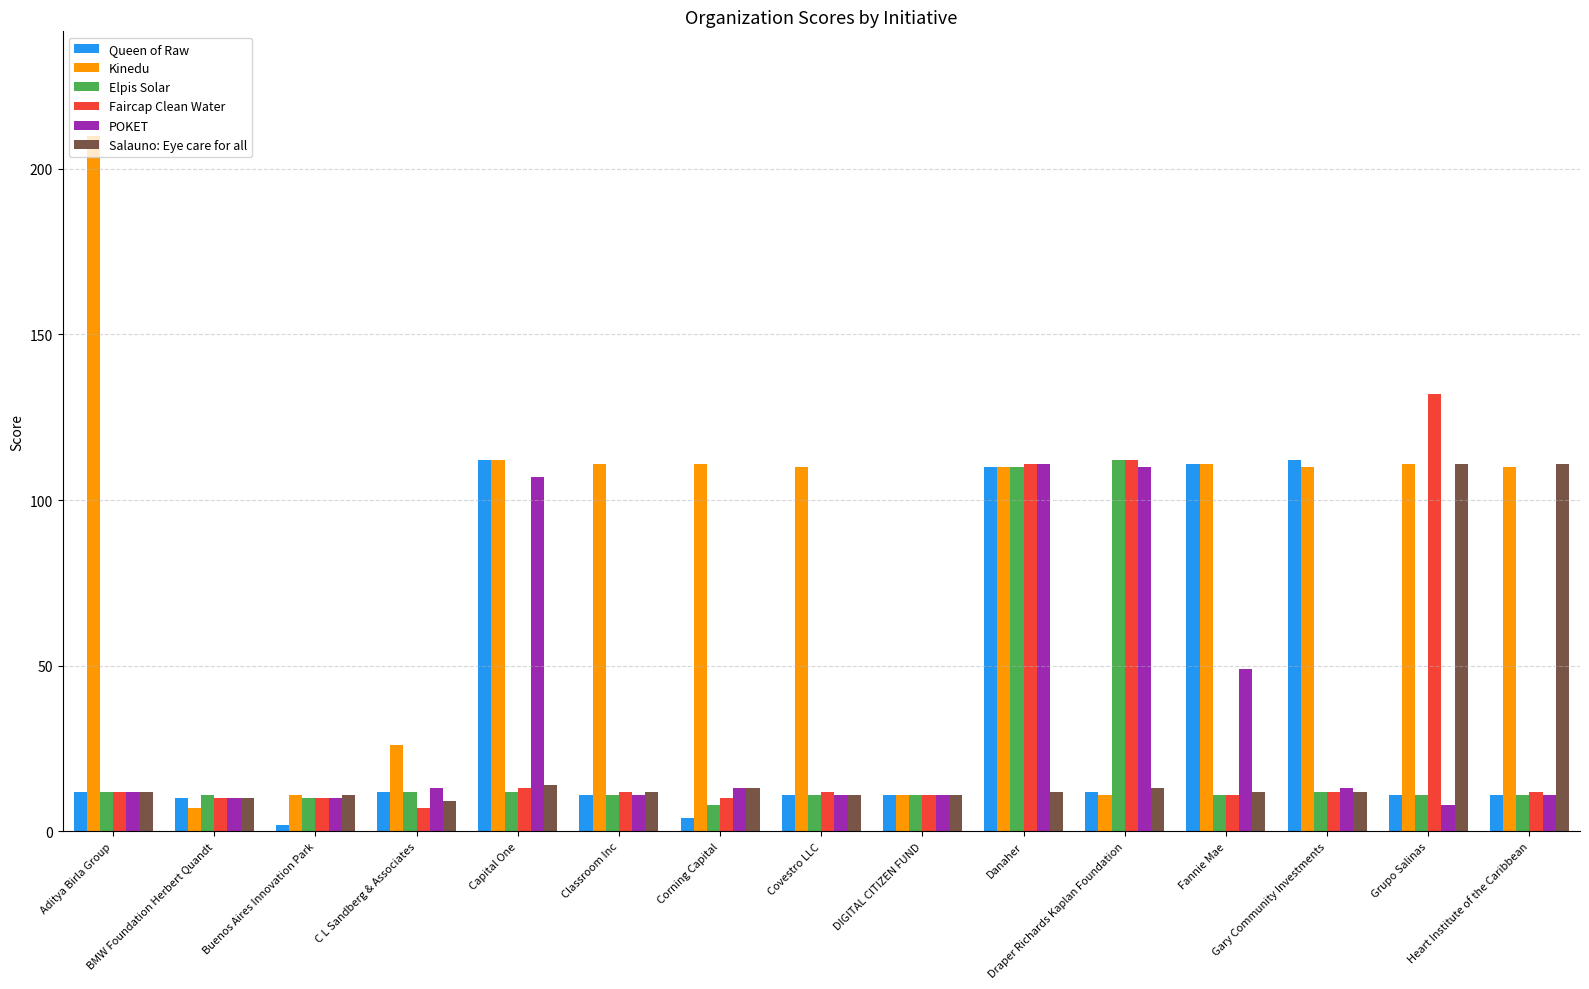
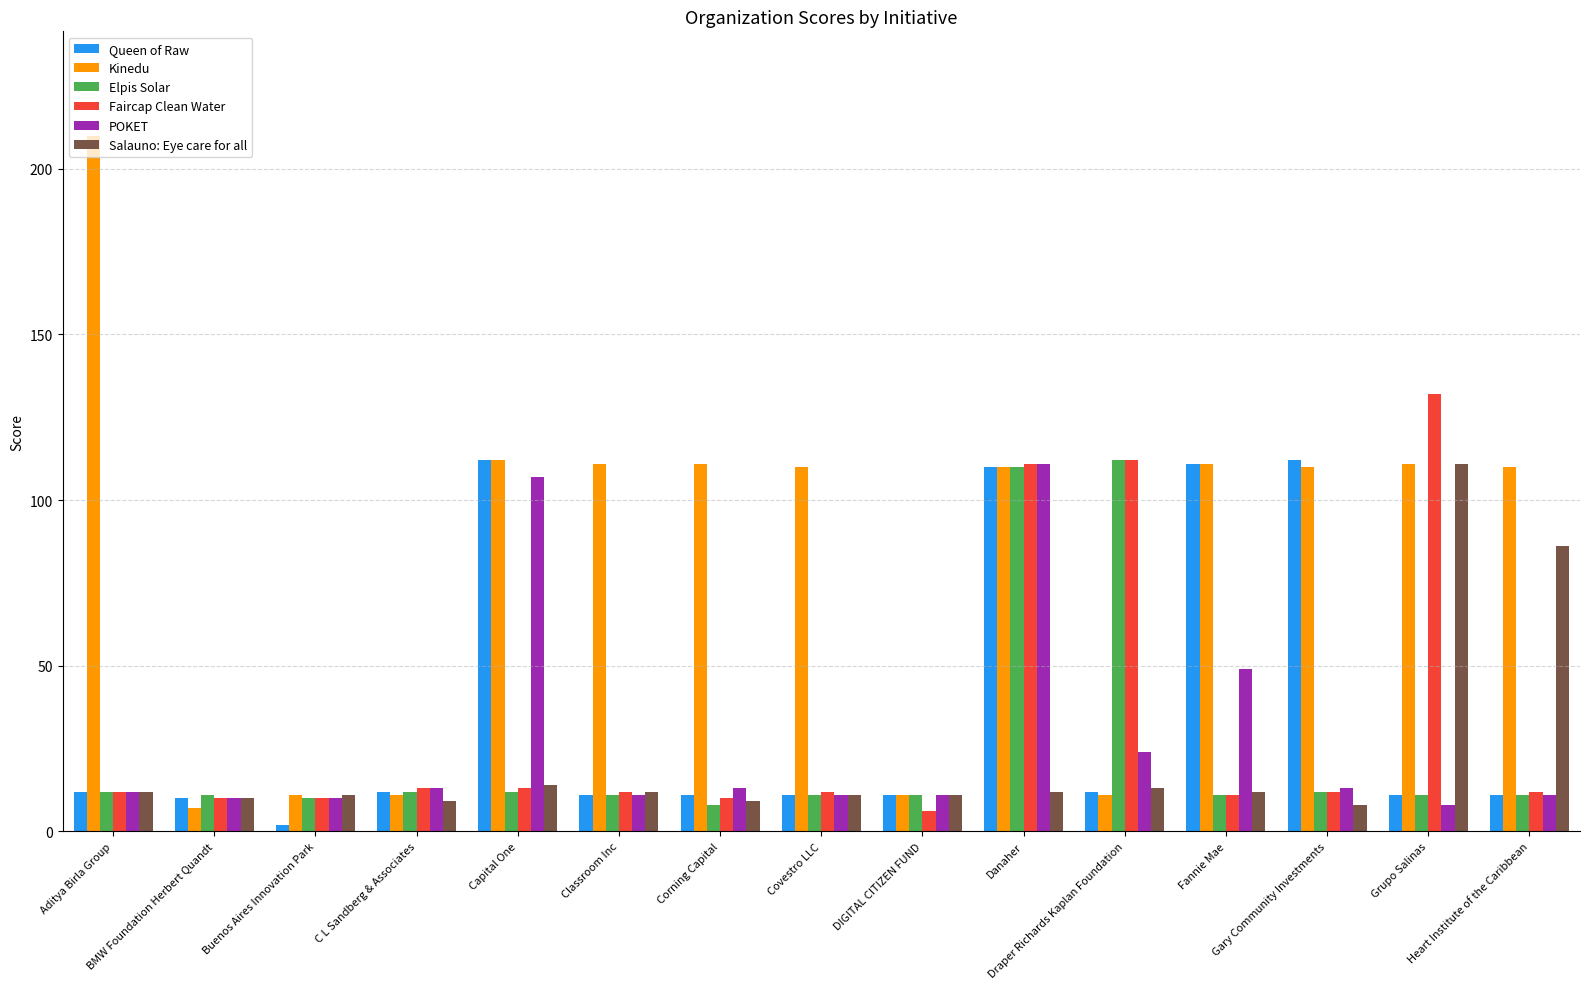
Kinedu, C L Sandberg & Associates: 26 -> 11
Faircap Clean Water, C L Sandberg & Associates: 7 -> 13
Queen of Raw, Corning Capital: 4 -> 11
Salauno: Eye care for all, Corning Capital: 13 -> 9
Faircap Clean Water, DIGITAL CITIZEN FUND: 11 -> 6
POKET, Draper Richards Kaplan Foundation: 110 -> 24
Salauno: Eye care for all, Gary Community Investments: 12 -> 8
Salauno: Eye care for all, Heart Institute of the Caribbean: 111 -> 86
